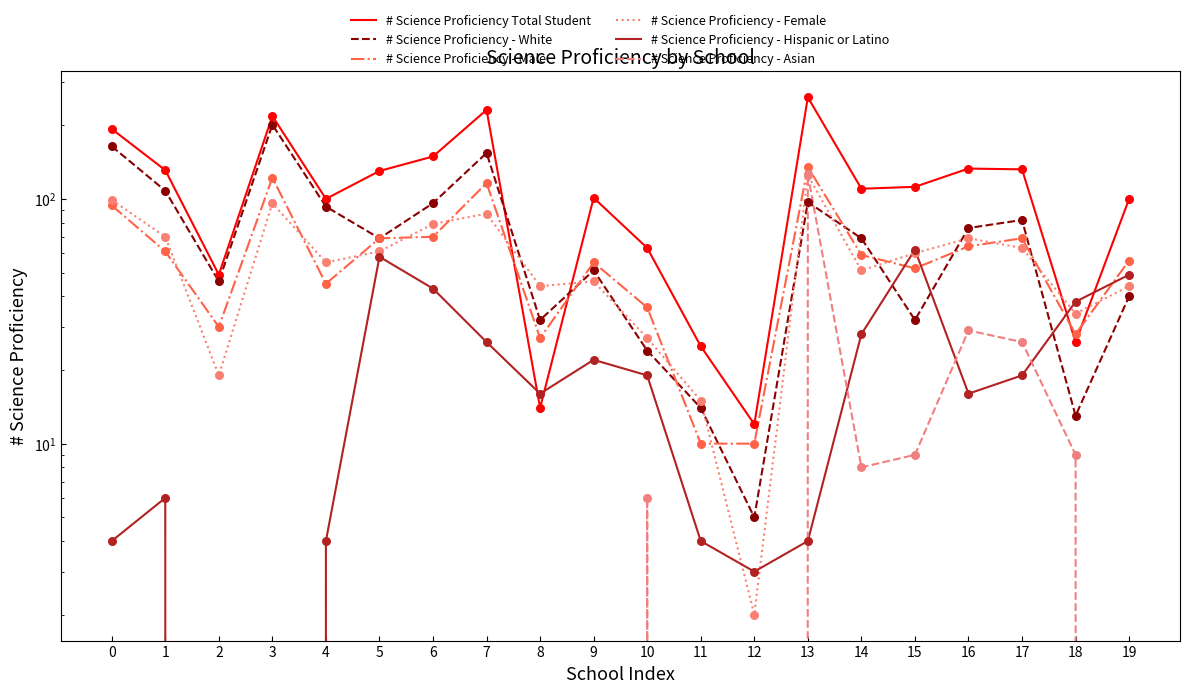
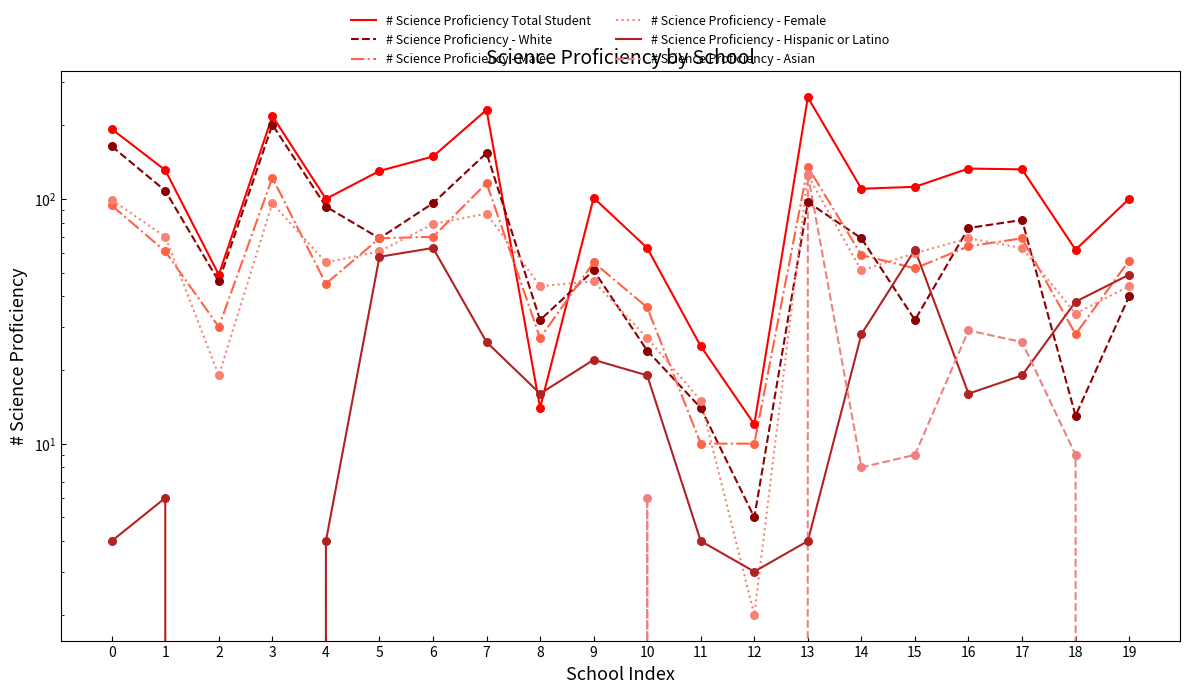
# Science Proficiency - Hispanic or Latino, 6: 43 -> 63
# Science Proficiency Total Student, 18: 26 -> 62
